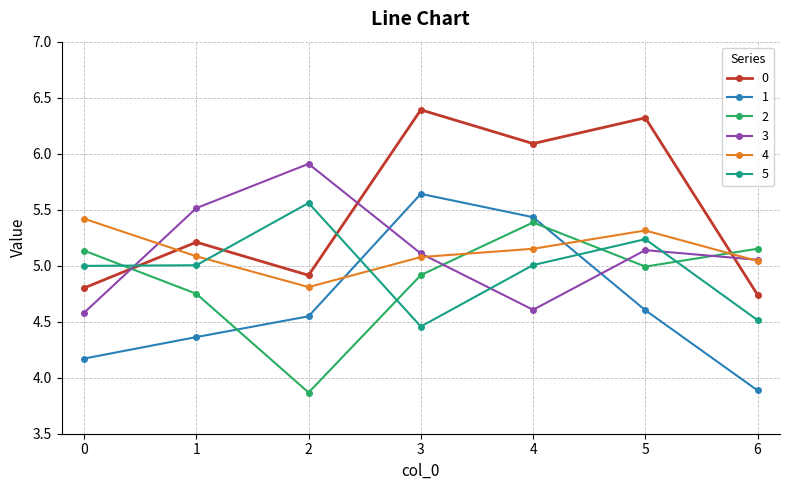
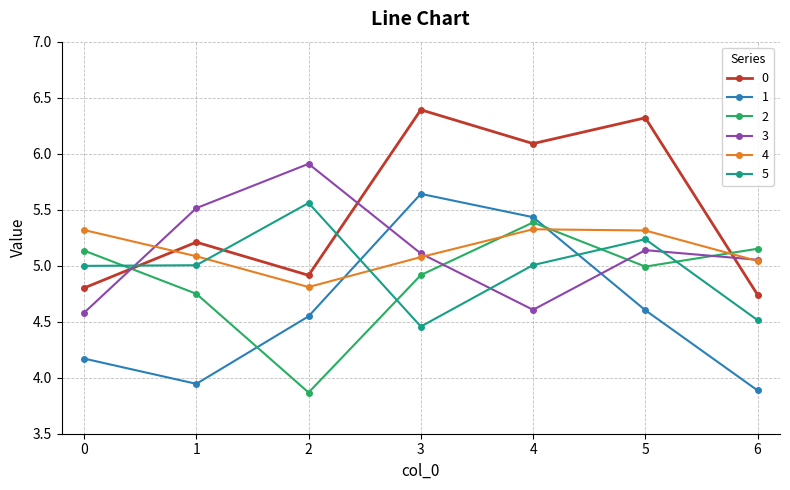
4, 0: 5.42 -> 5.32
1, 1: 4.36 -> 3.95
4, 4: 5.15 -> 5.33
